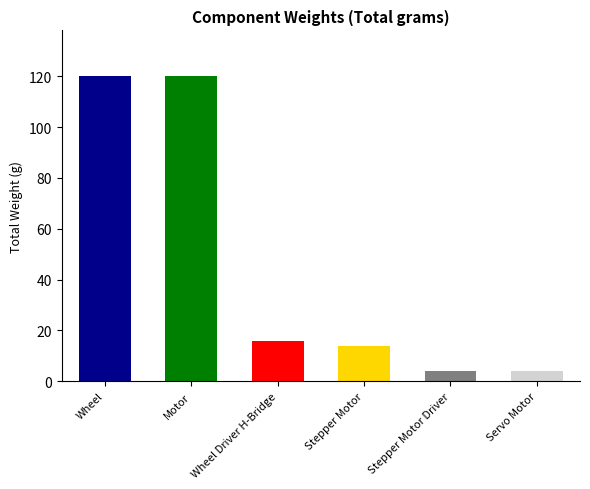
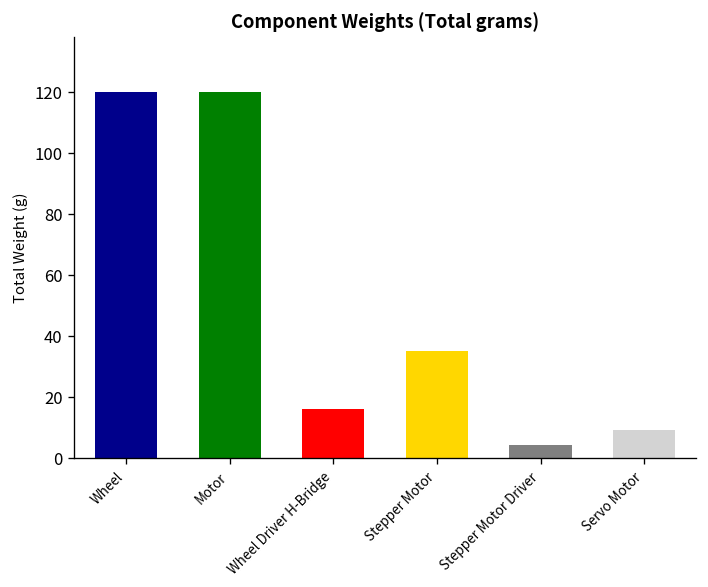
Stepper Motor: 14 -> 35
Servo Motor: 4 -> 9
